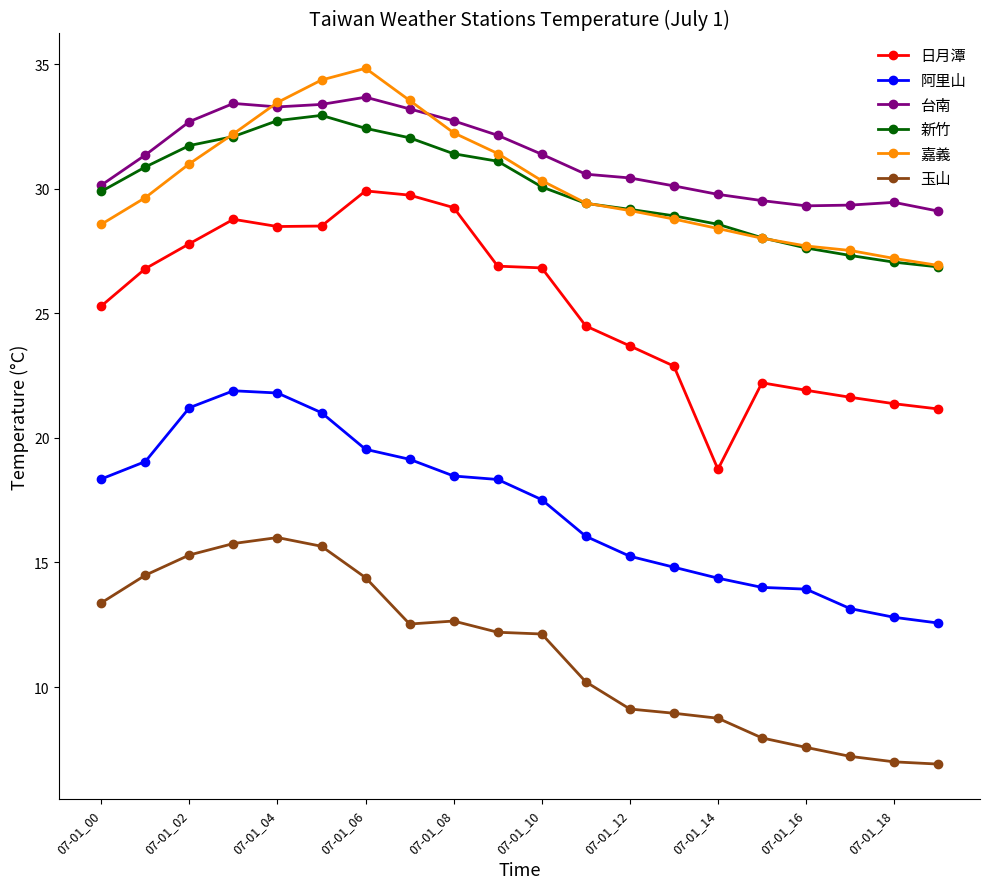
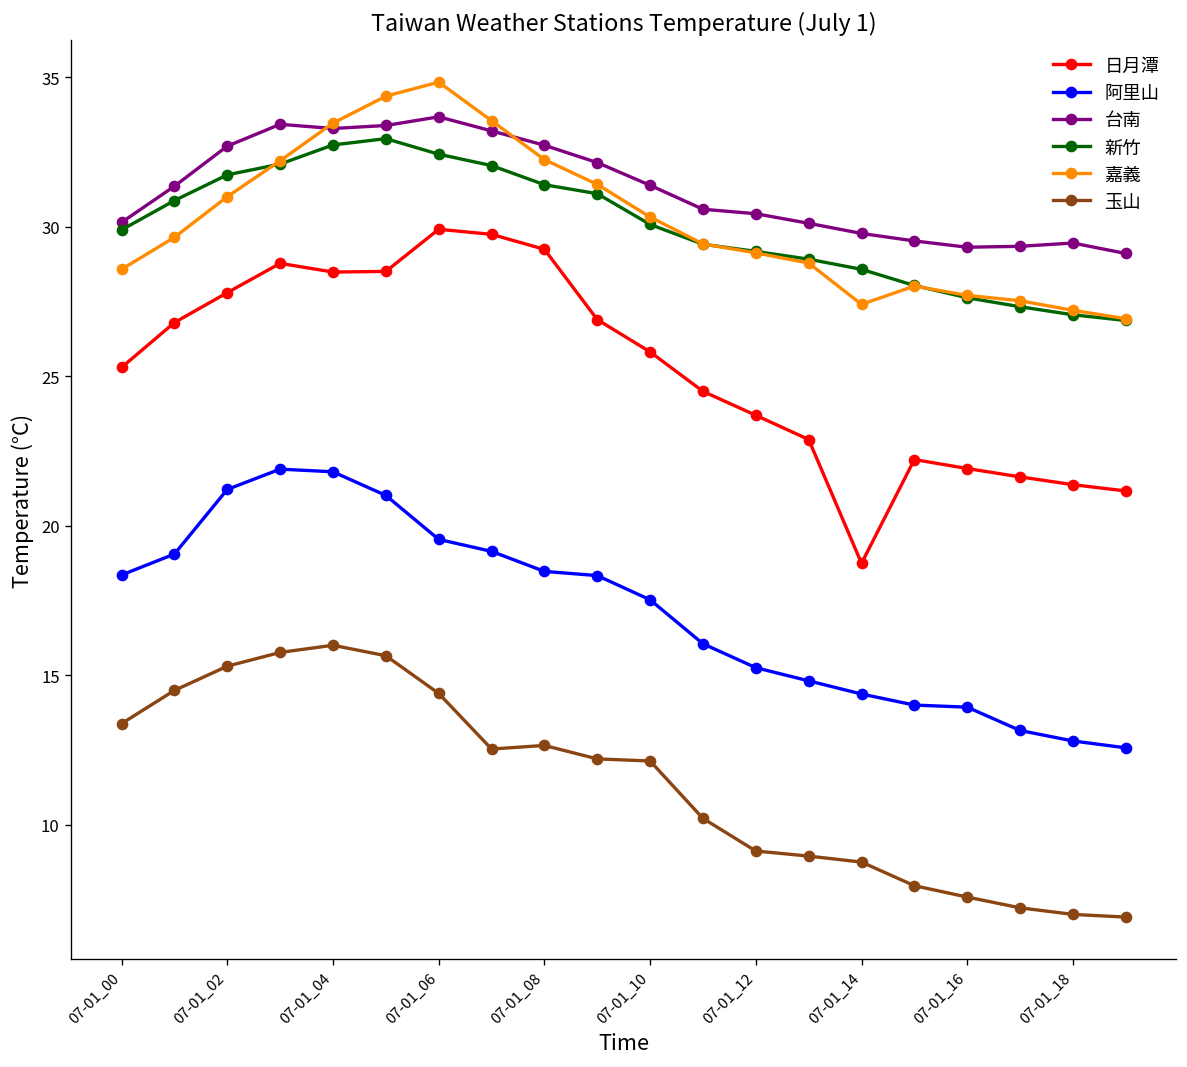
日月潭, 07-01_10: 26.8 -> 25.8
嘉義, 07-01_14: 28.4 -> 27.4
